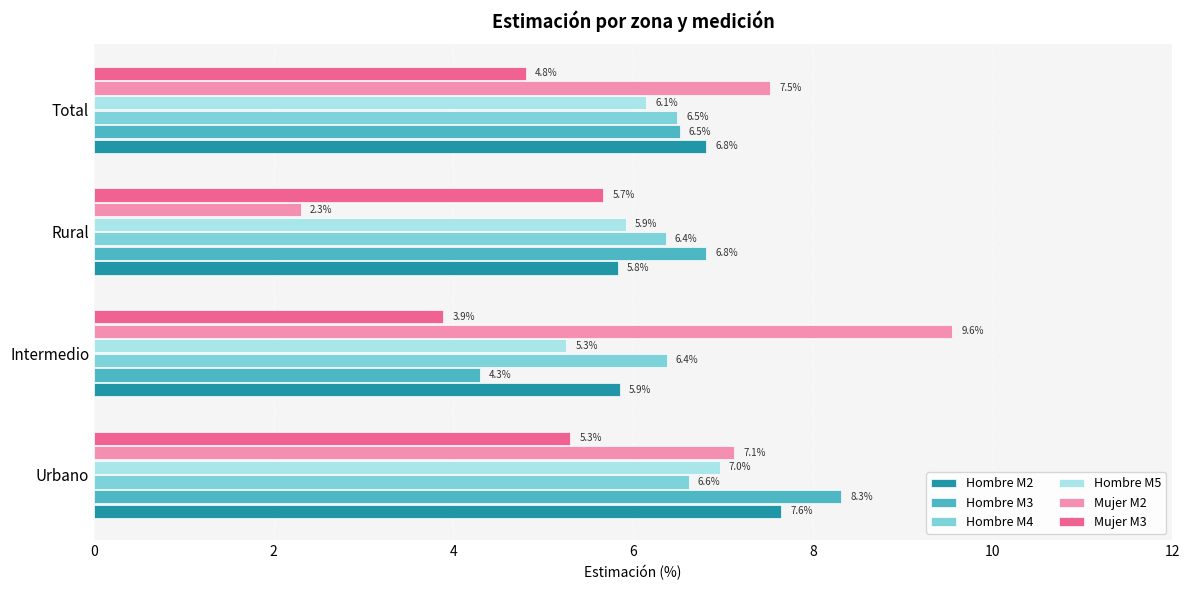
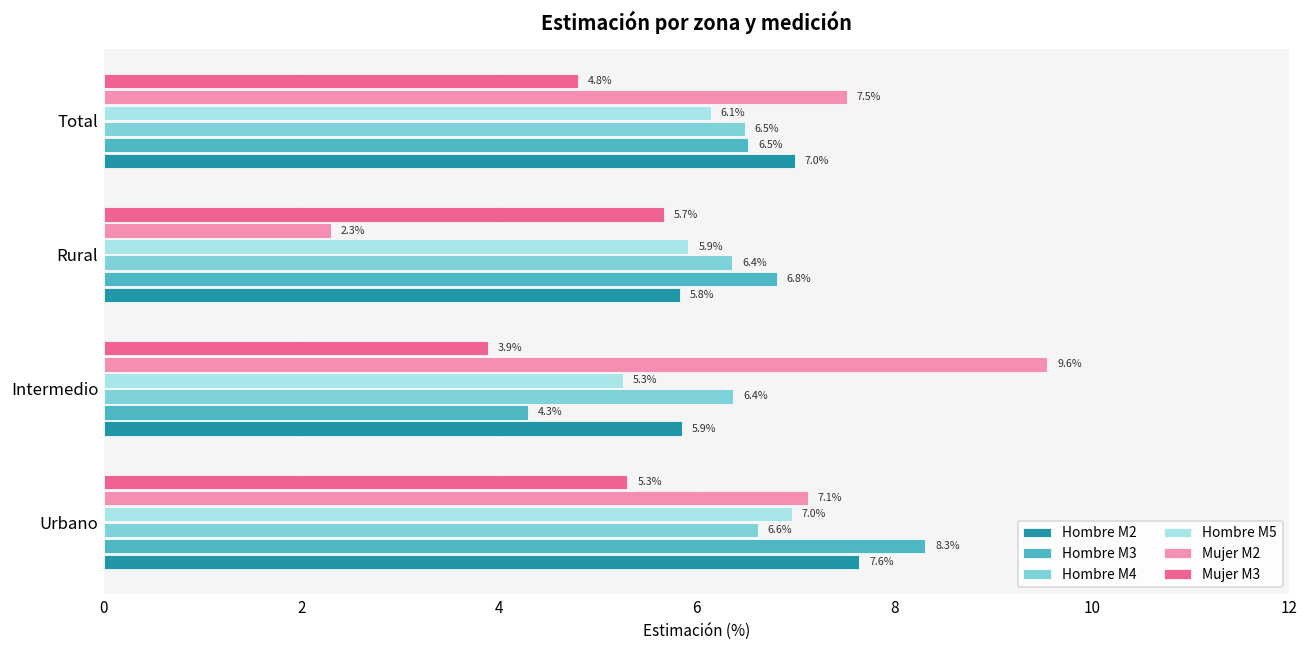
Hombre M2, Total: 6.8% -> 7.0%
